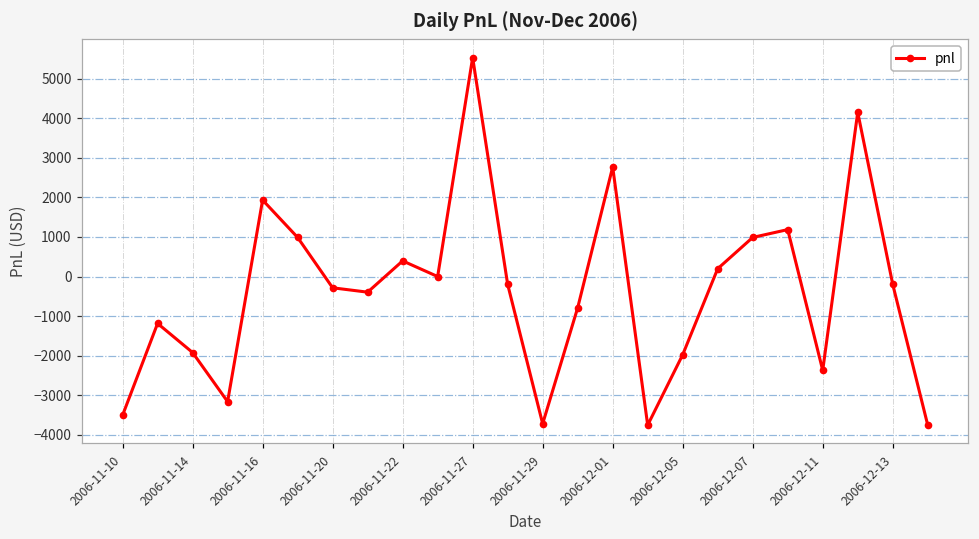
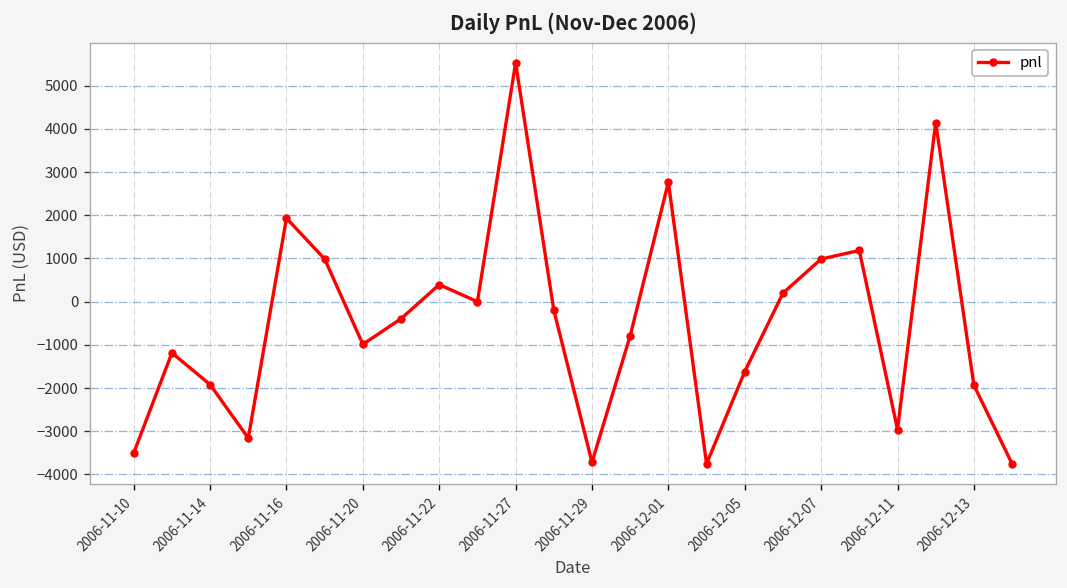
2006-11-20: -300 -> -1000
2006-12-05: -2000 -> -1600
2006-12-11: -2400 -> -3000
2006-12-13: -200 -> -1900
